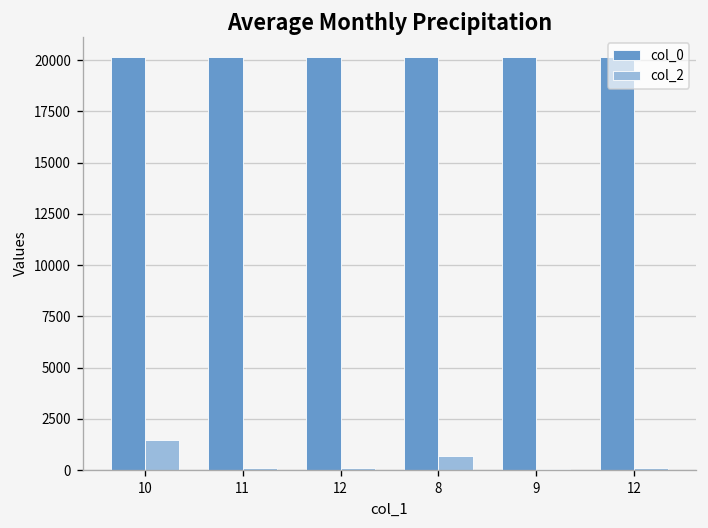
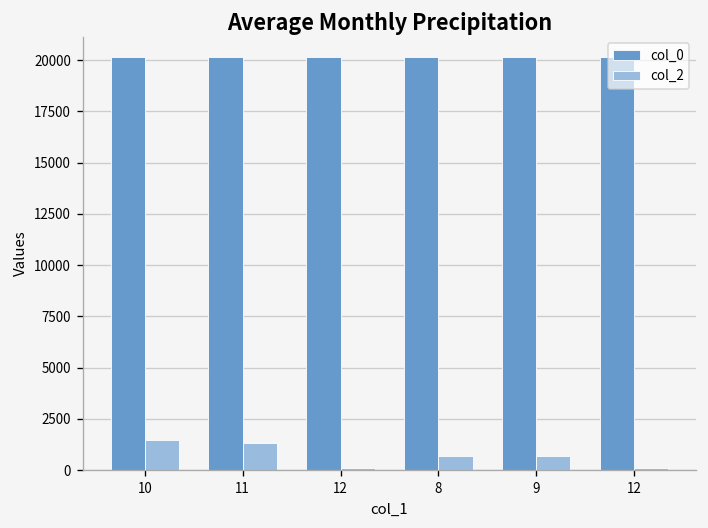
col_2, 11: 100 -> 1300
col_2, 9: 100 -> 700
